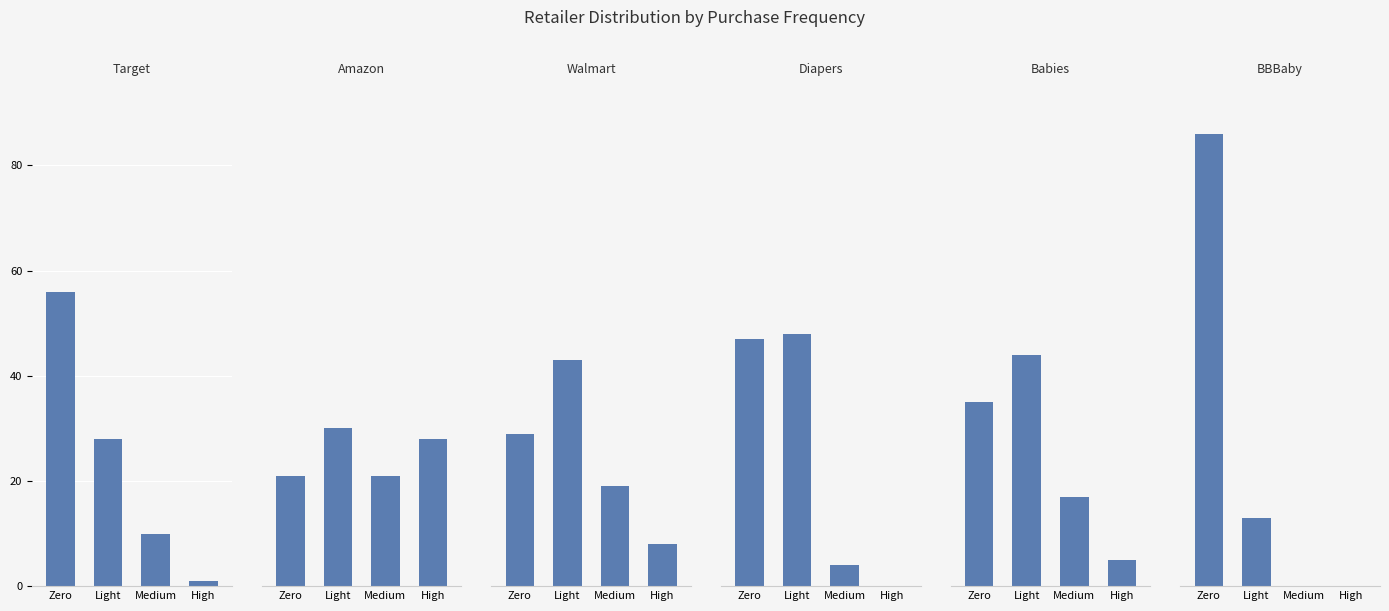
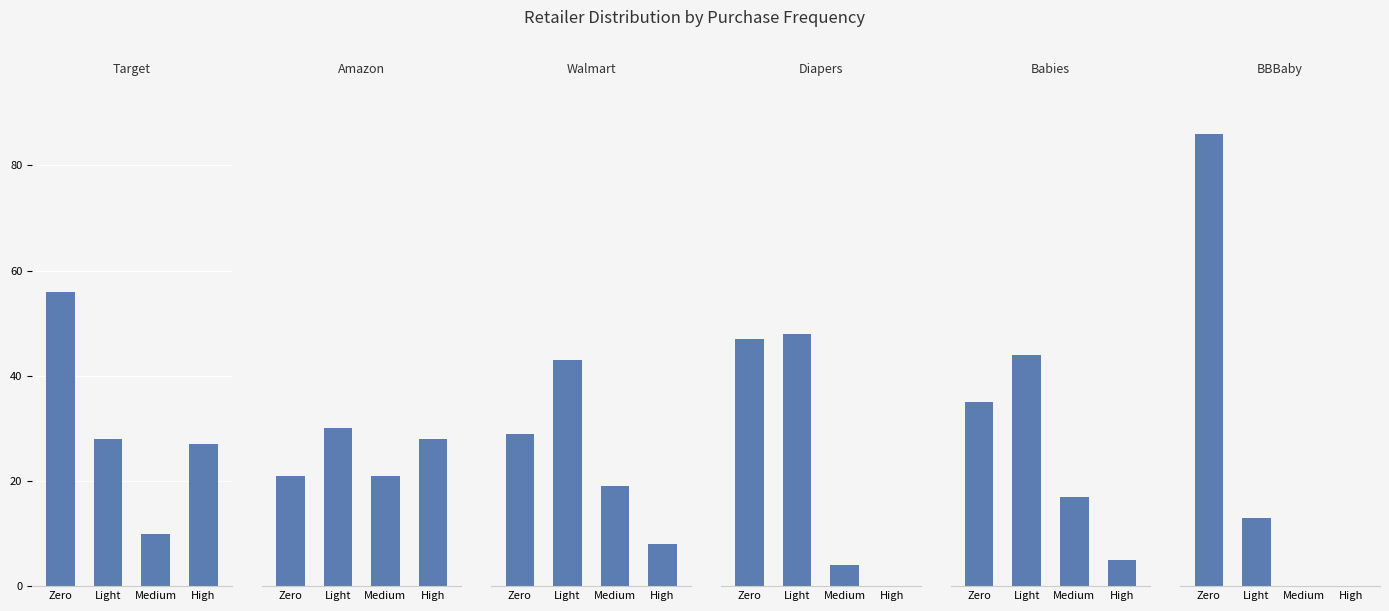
Target, High: 1 -> 27
